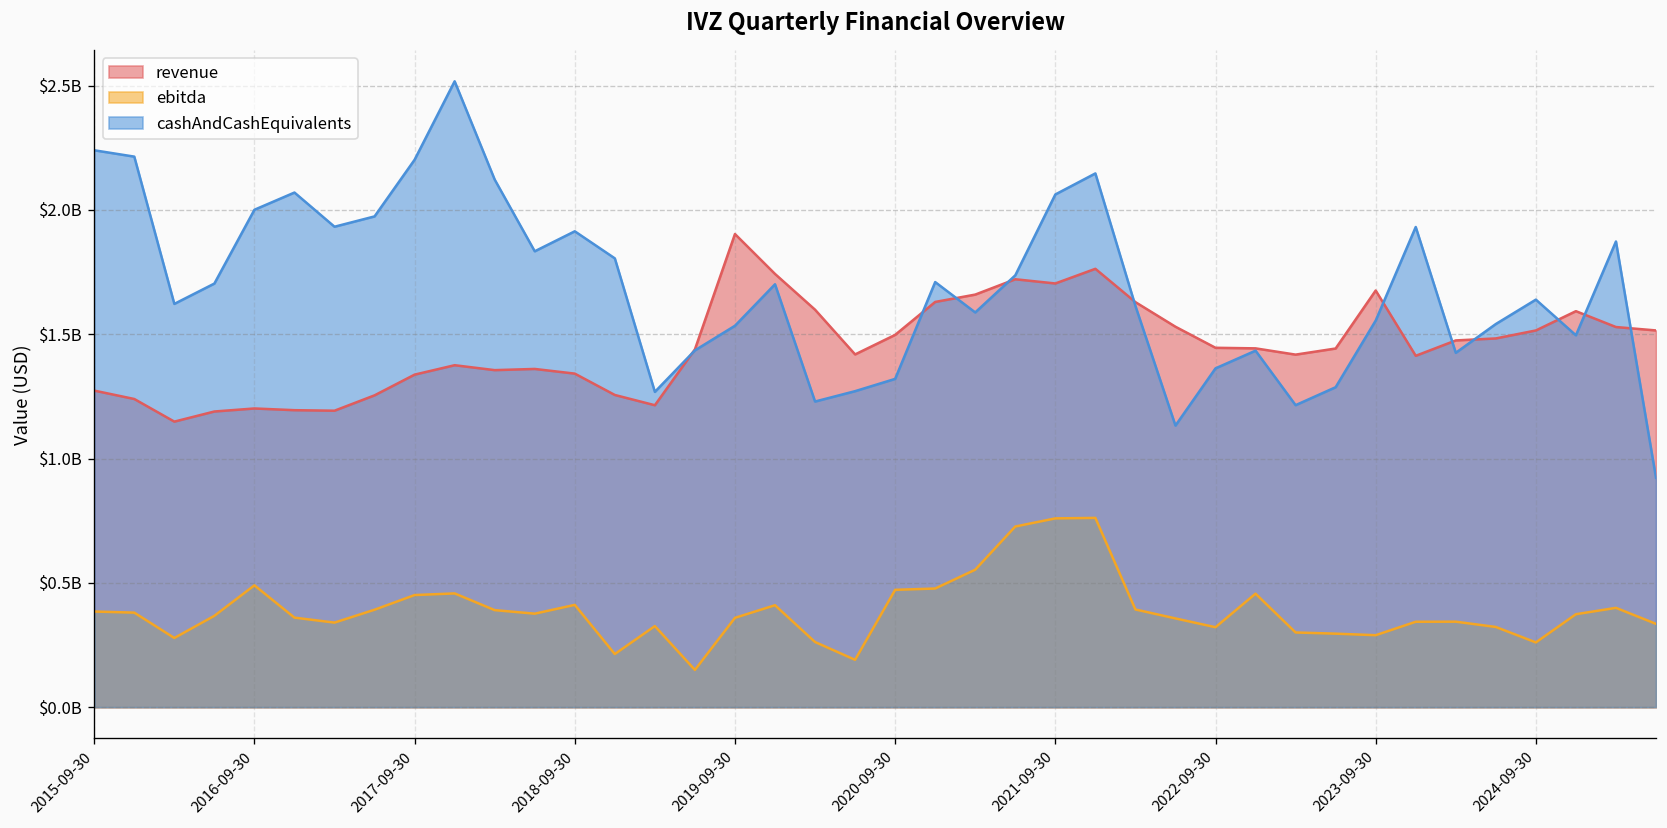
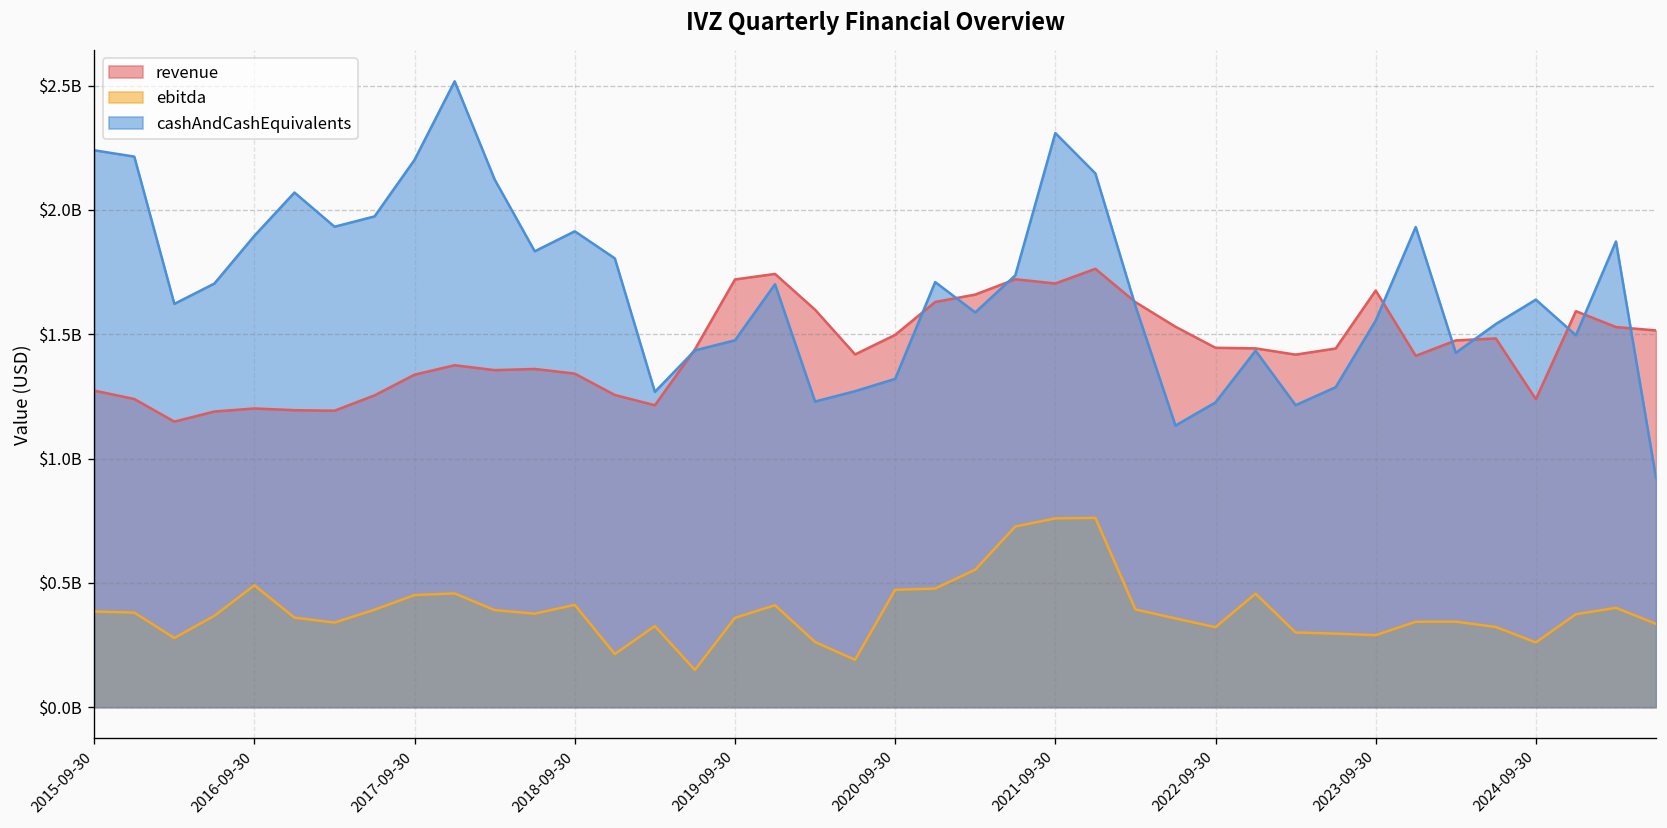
cashAndCashEquivalents, 2016-09-30: $2000000000 -> $1900000000
revenue, 2019-09-30: $1900000000 -> $1720000000
cashAndCashEquivalents, 2019-09-30: $1530000000 -> $1480000000
cashAndCashEquivalents, 2021-09-30: $2060000000 -> $2310000000
cashAndCashEquivalents, 2022-09-30: $1360000000 -> $1230000000
revenue, 2024-09-30: $1520000000 -> $1240000000
